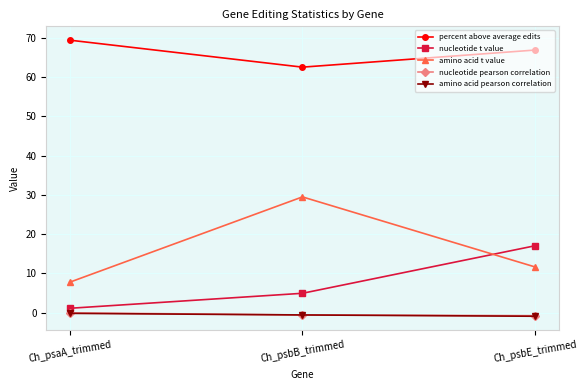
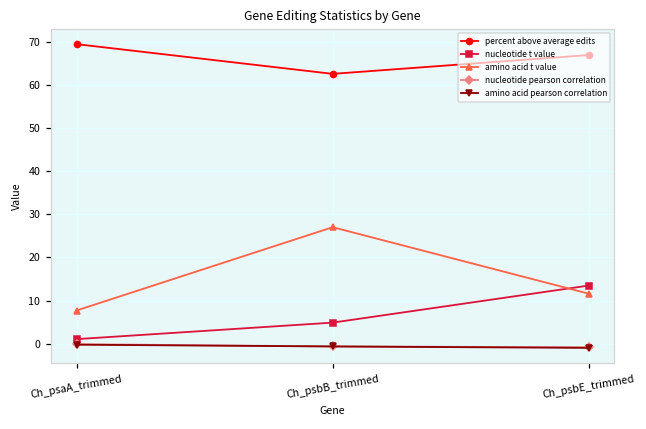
amino acid t value, Ch_psbB_trimmed: 29 -> 27
nucleotide t value, Ch_psbE_trimmed: 17 -> 13
